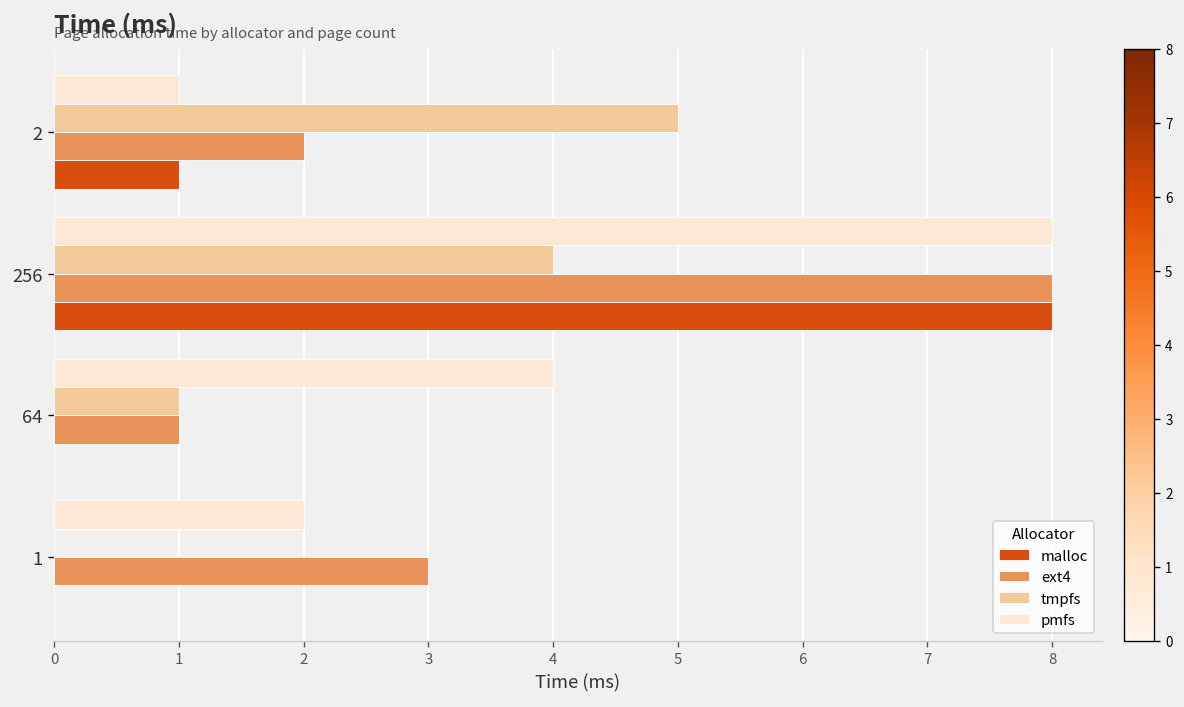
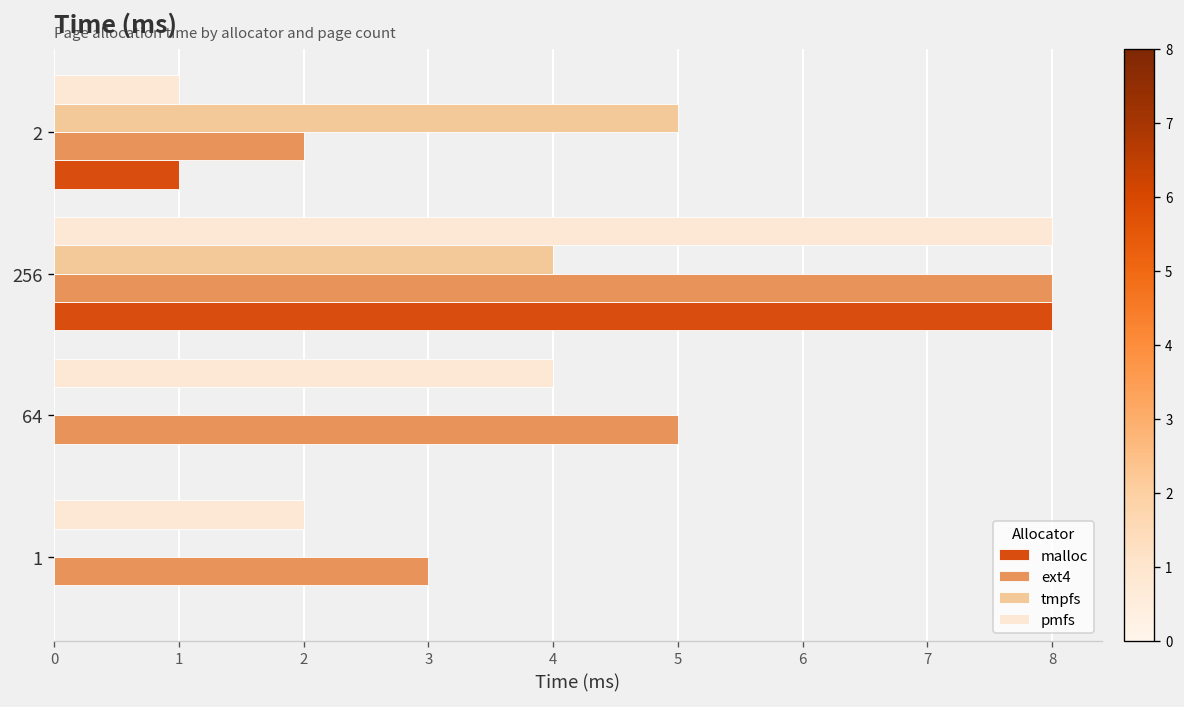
tmpfs, 64: 1 -> 0
ext4, 64: 1 -> 5
